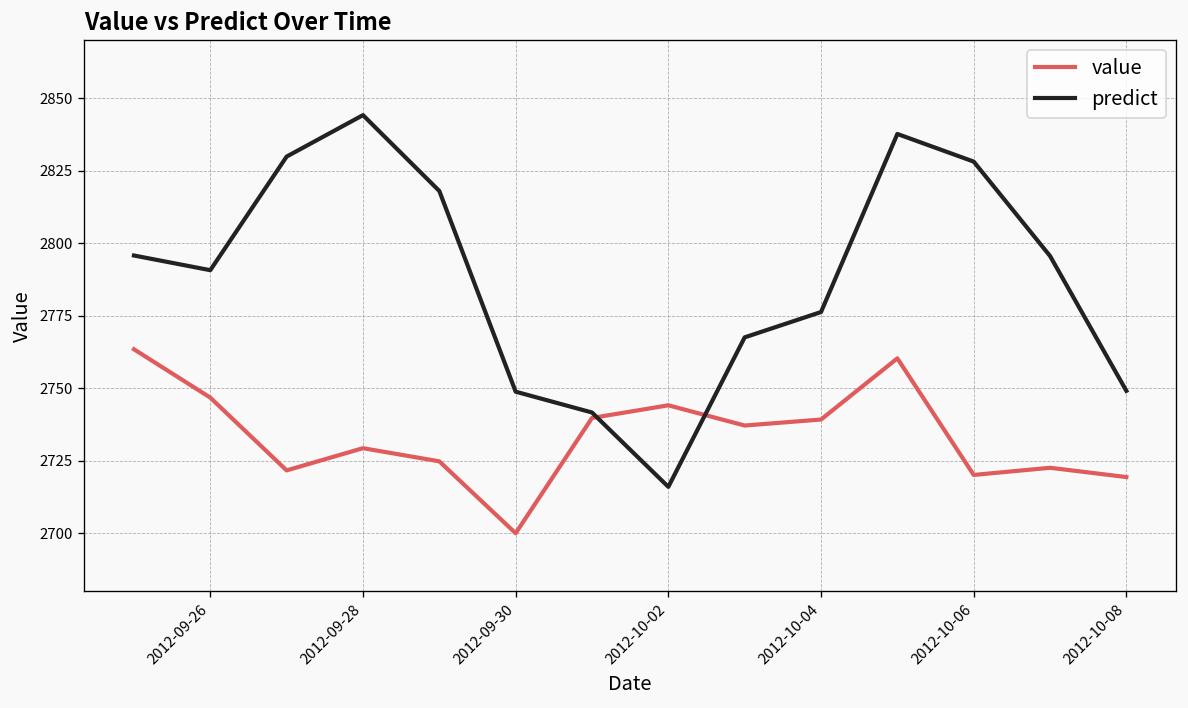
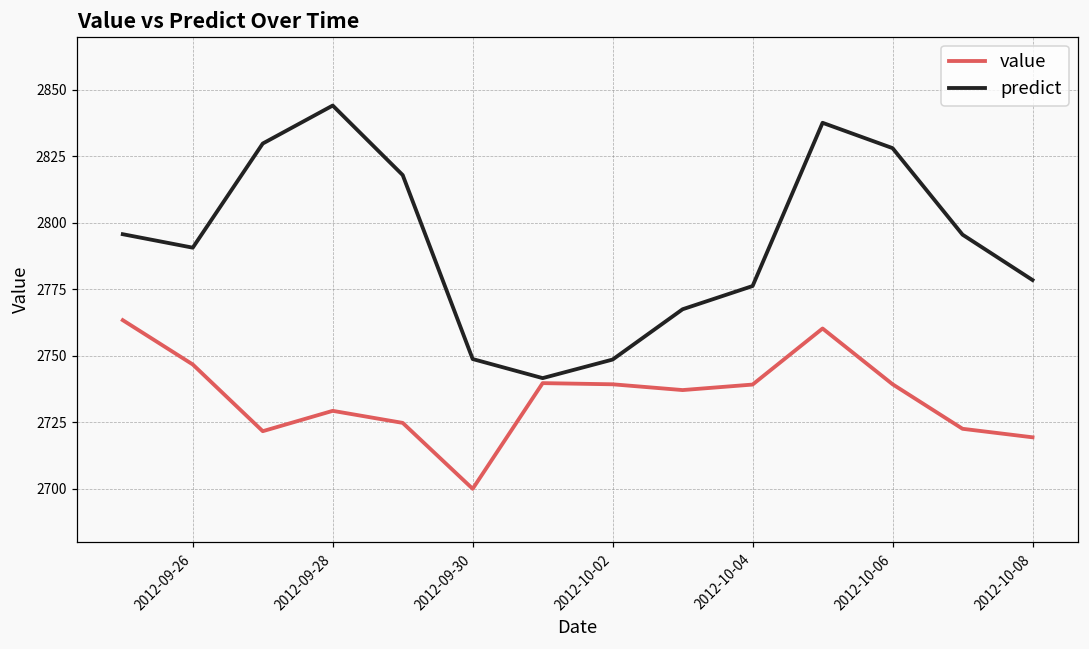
value, 2012-10-02: 2744 -> 2739
predict, 2012-10-02: 2716 -> 2749
value, 2012-10-06: 2720 -> 2739
predict, 2012-10-08: 2749 -> 2778
